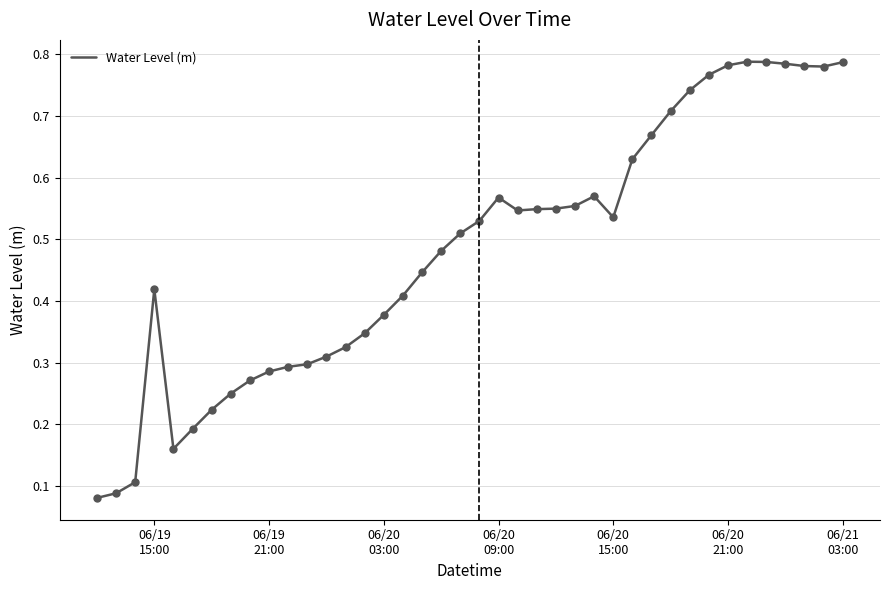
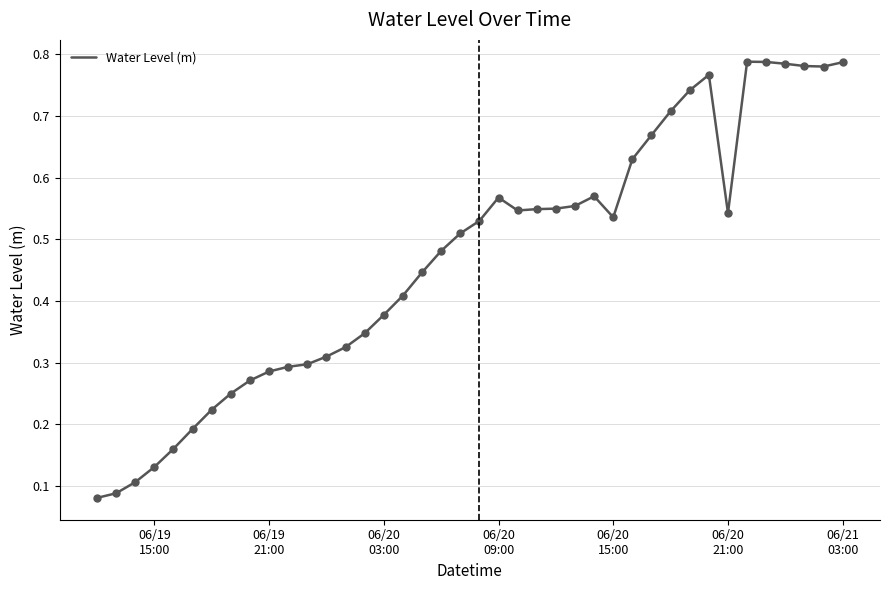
06/19 15:00: 0.42 -> 0.13
06/20 21:00: 0.78 -> 0.54
